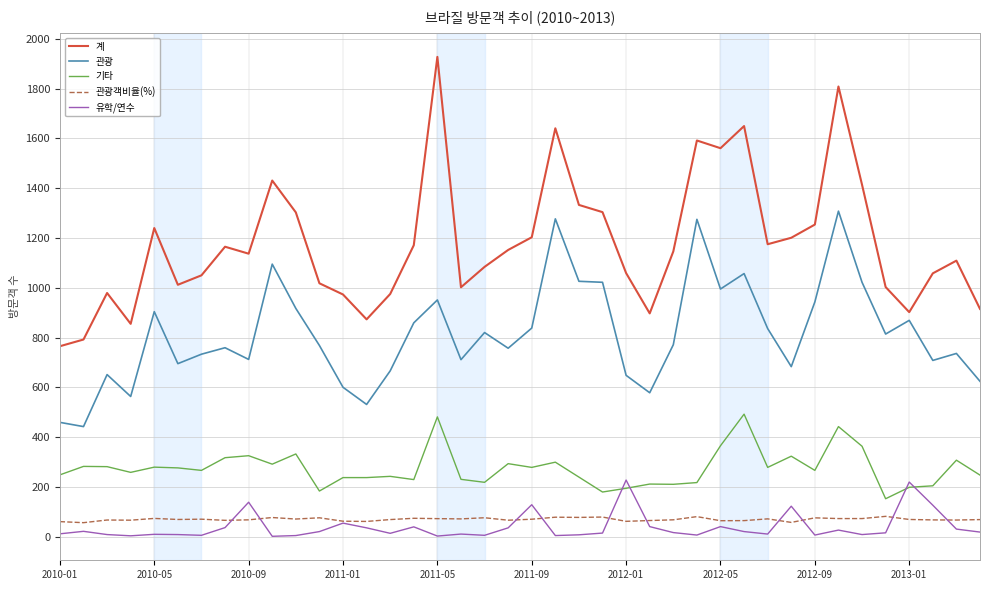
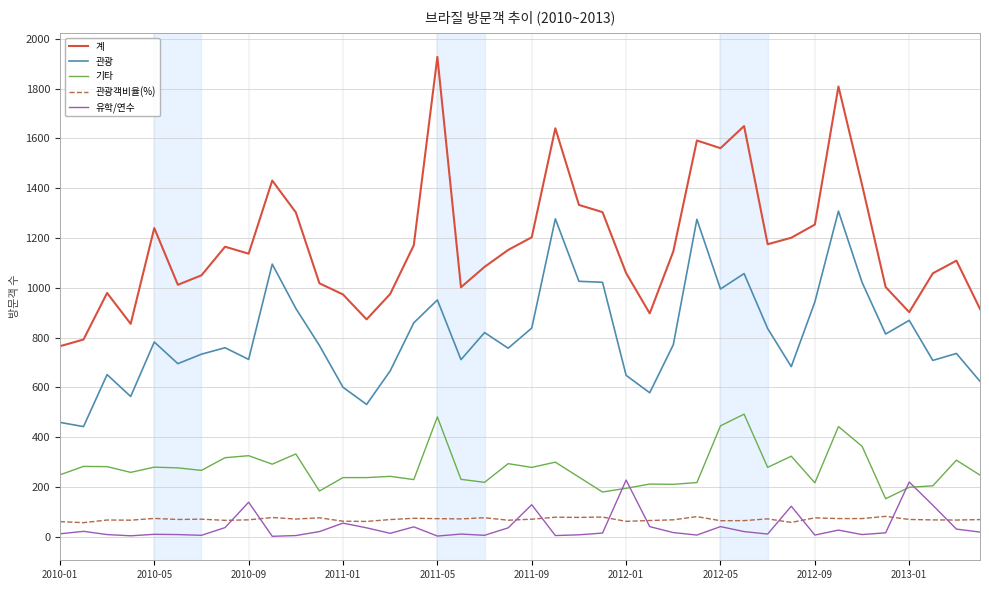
관광, 2010-05: 900 -> 780
기타, 2012-05: 370 -> 450
기타, 2012-09: 270 -> 220
